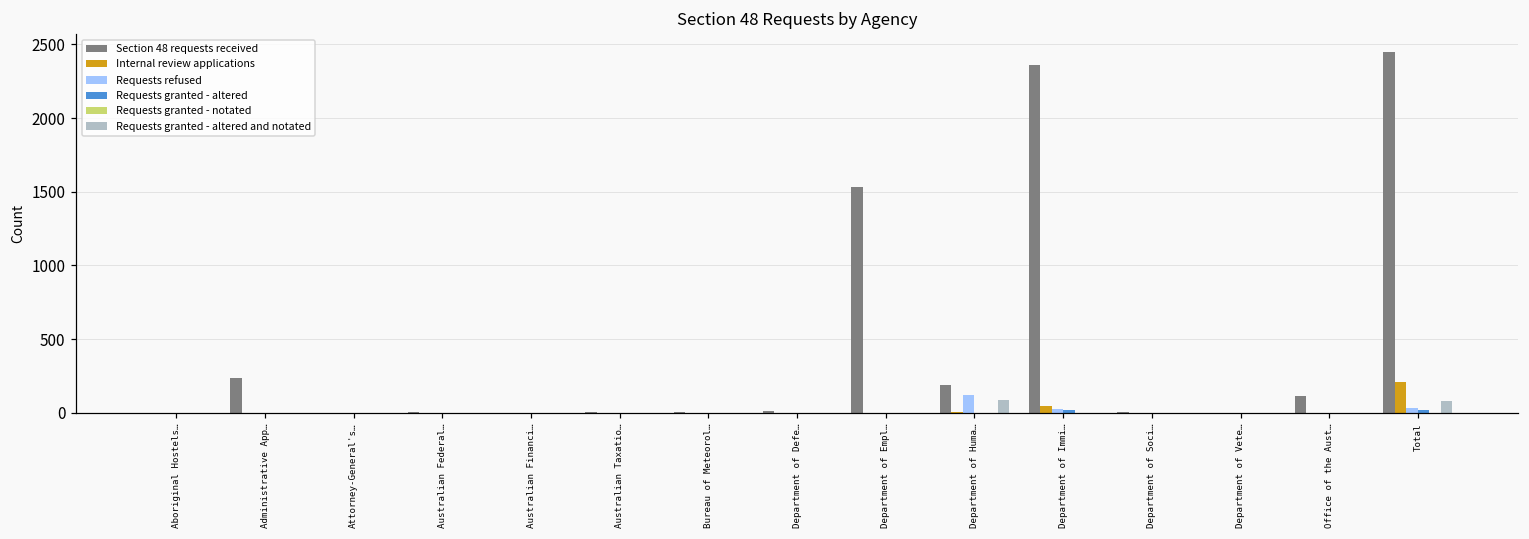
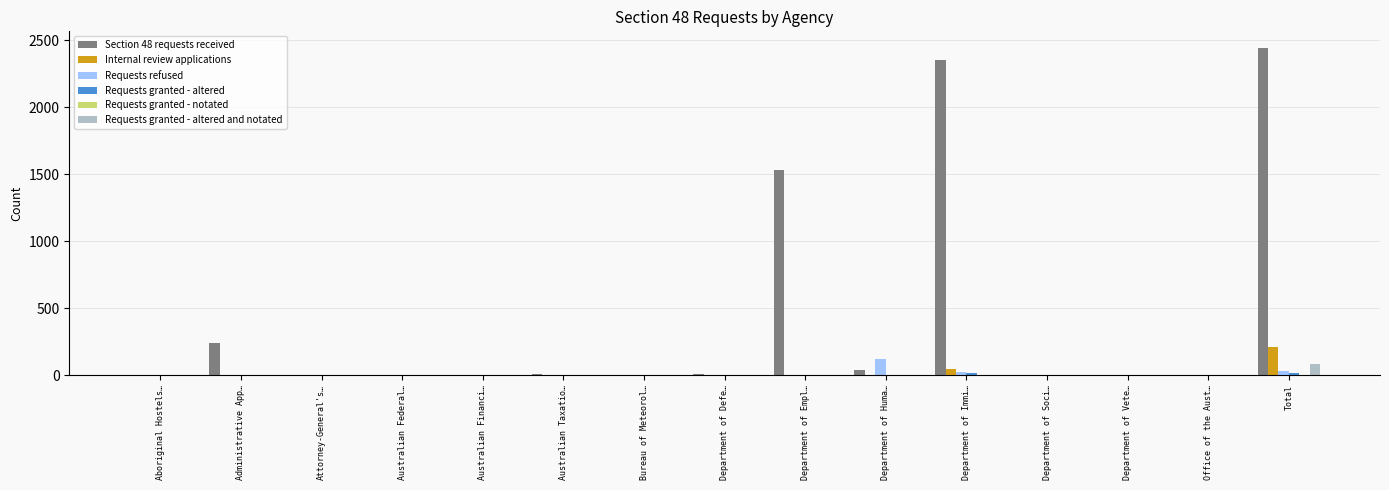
Section 48 requests received, Department of Huma…: 190 -> 40
Requests granted - altered and notated, Department of Huma…: 80 -> 0
Section 48 requests received, Office of the Aust…: 110 -> 0
